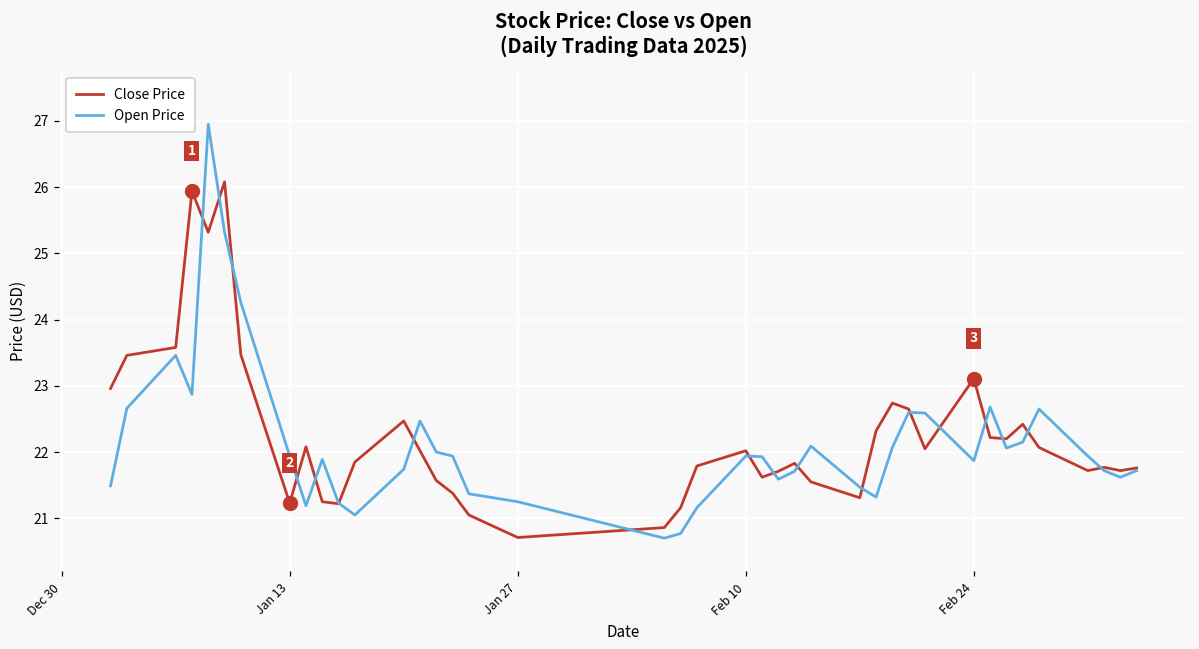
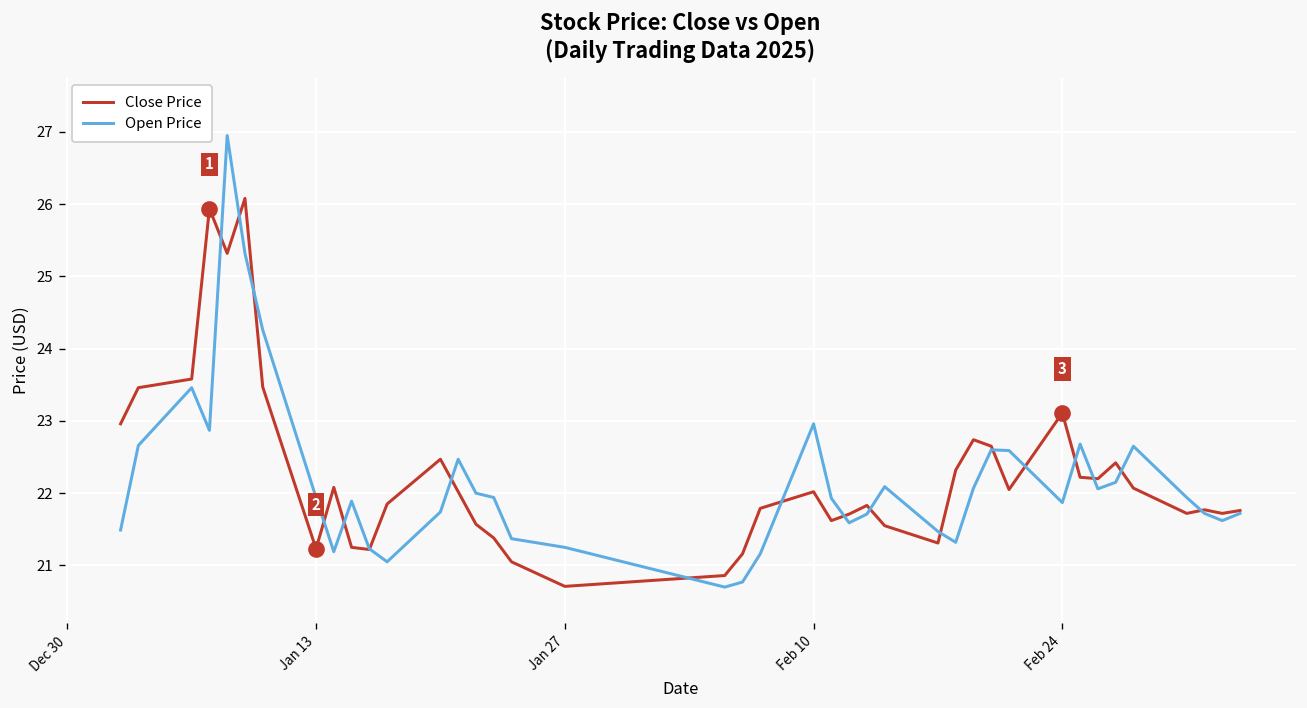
Open Price, Feb 10: 21.9 -> 23.0
